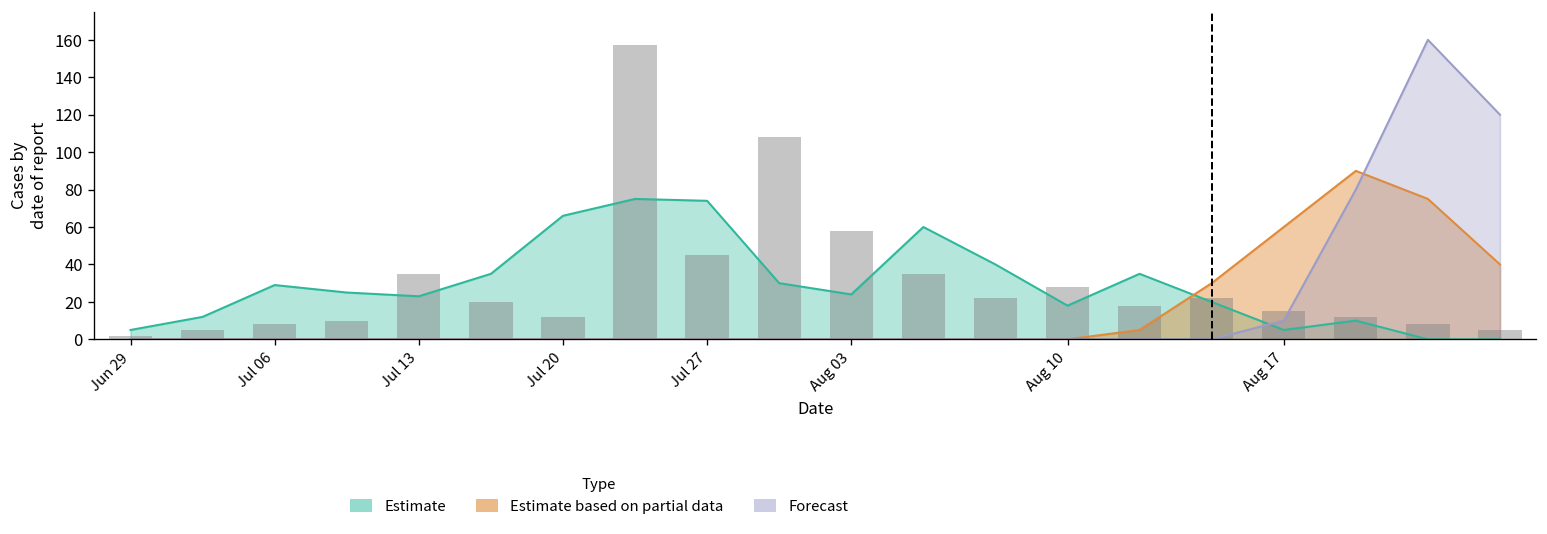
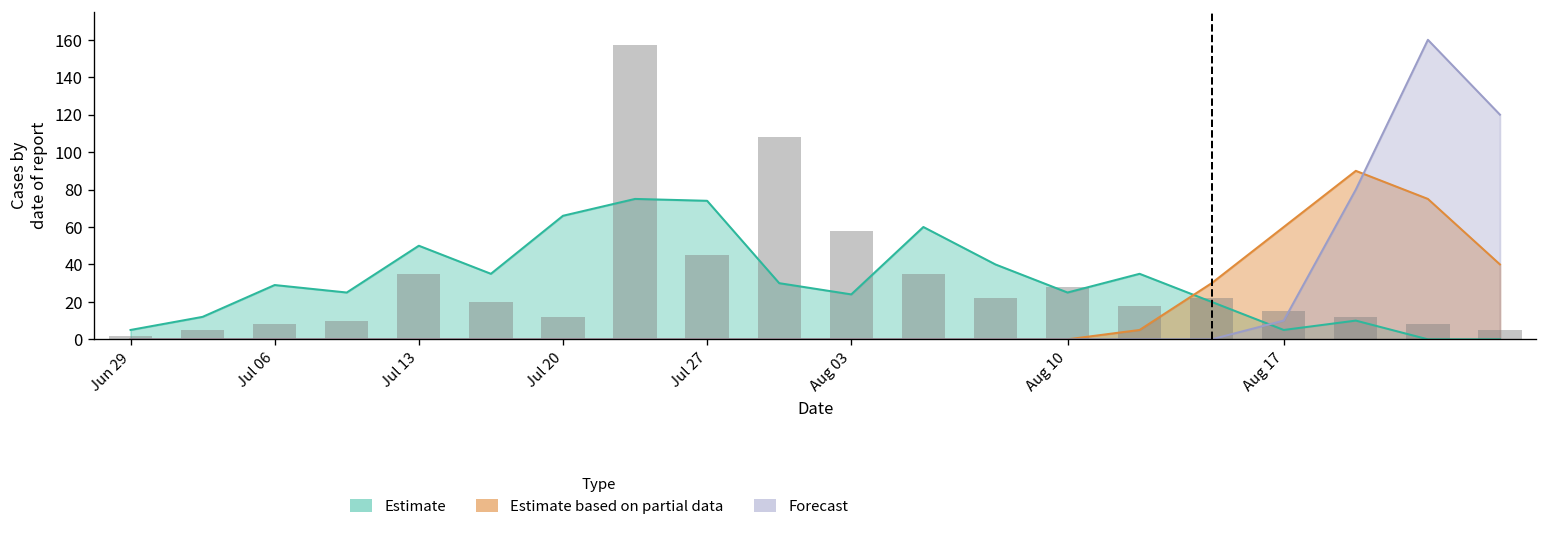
Estimate, Jul 13: 23 -> 50
Estimate, Aug 10: 18 -> 25
